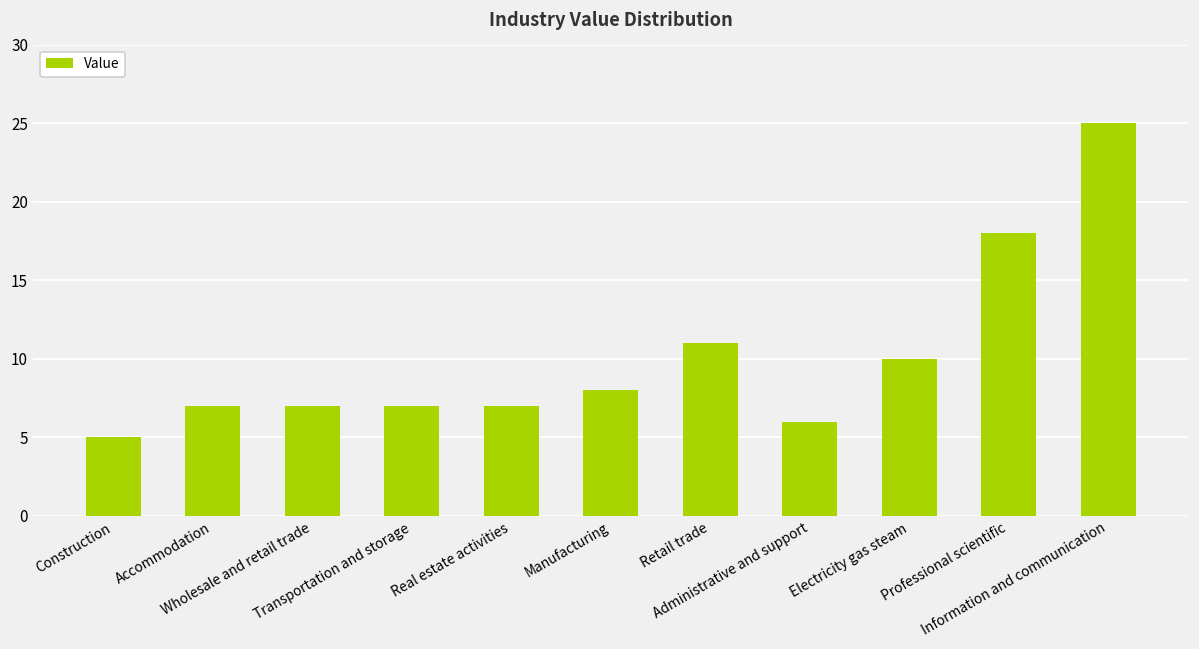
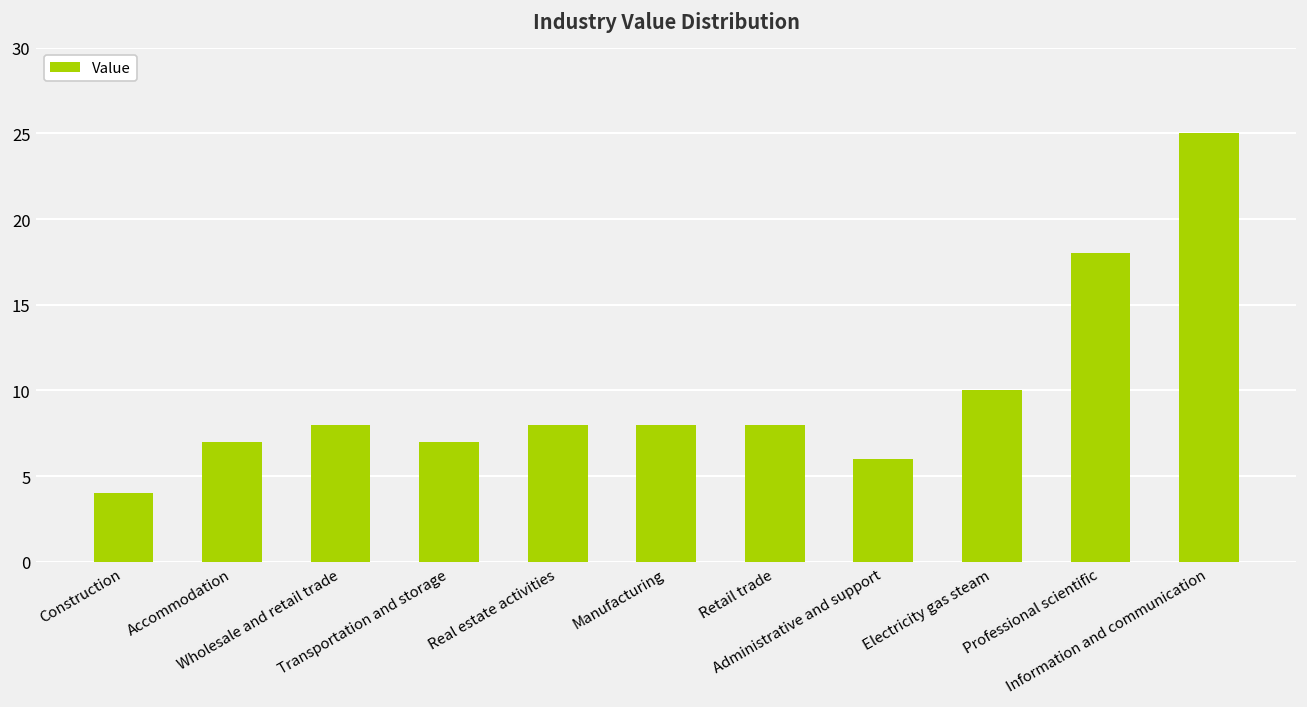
Construction: 5 -> 4
Wholesale and retail trade: 7 -> 8
Real estate activities: 7 -> 8
Retail trade: 11 -> 8
